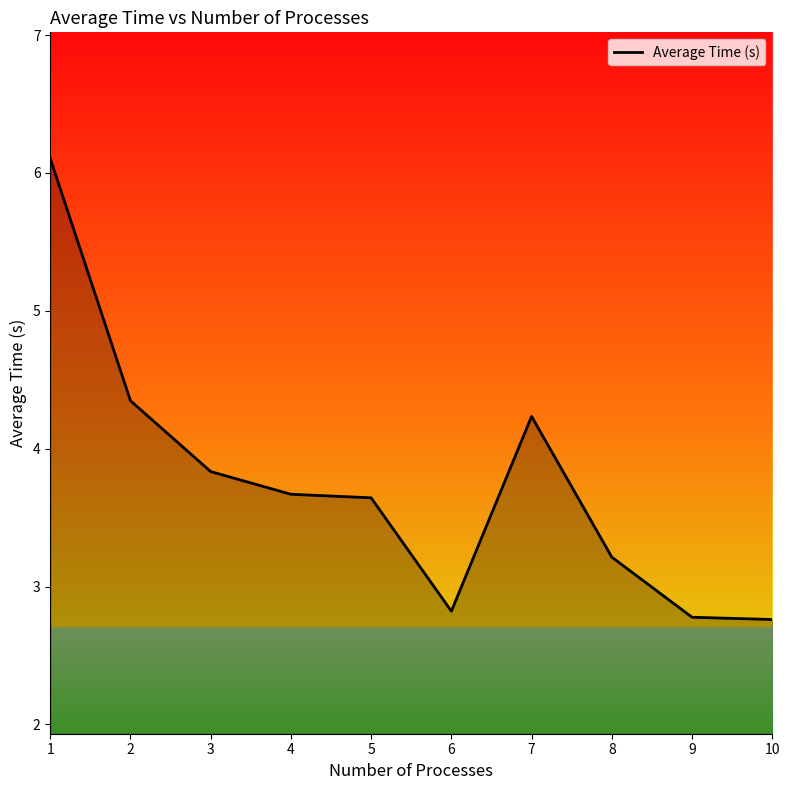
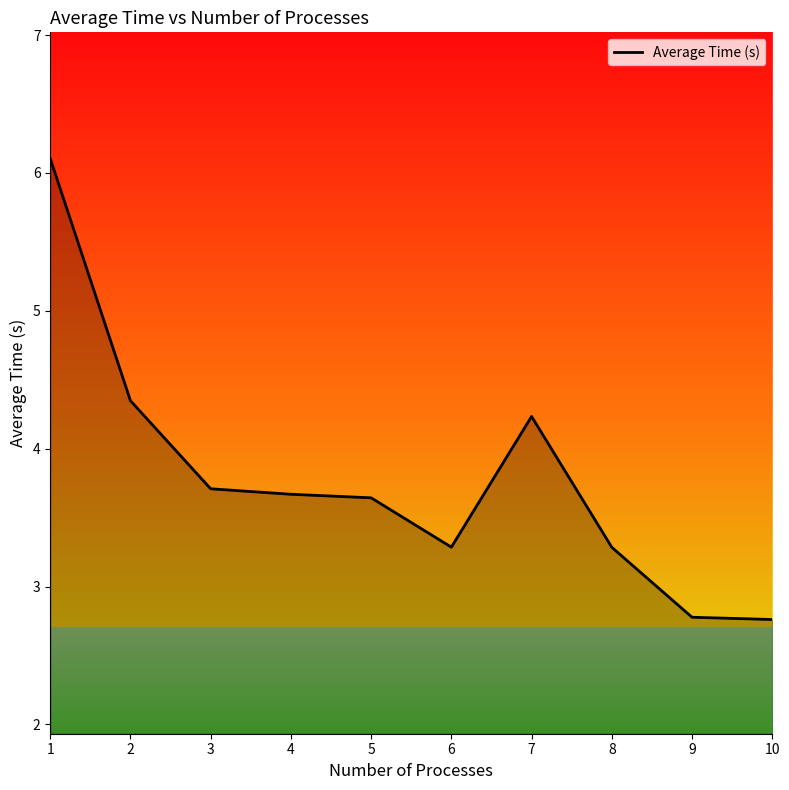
3: 3.83 -> 3.71
6: 2.82 -> 3.29
8: 3.21 -> 3.28
